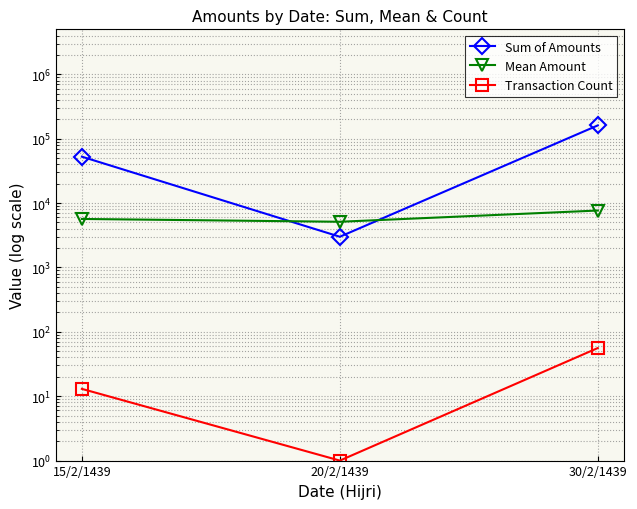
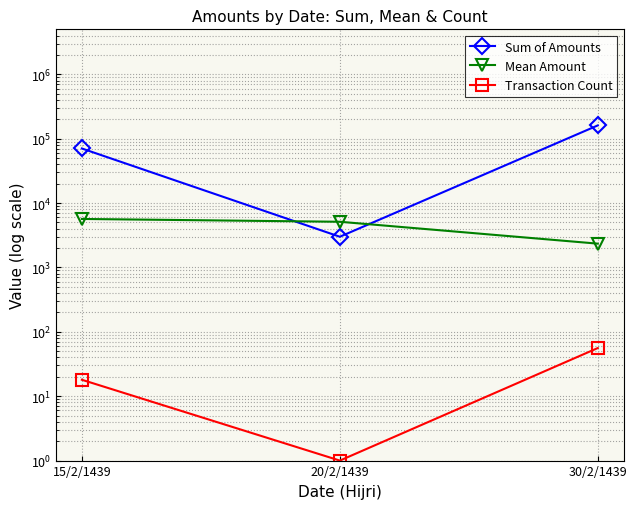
Sum of Amounts, 15/2/1439: 50000 -> 70000
Transaction Count, 15/2/1439: 13 -> 18
Mean Amount, 30/2/1439: 8000 -> 2300
